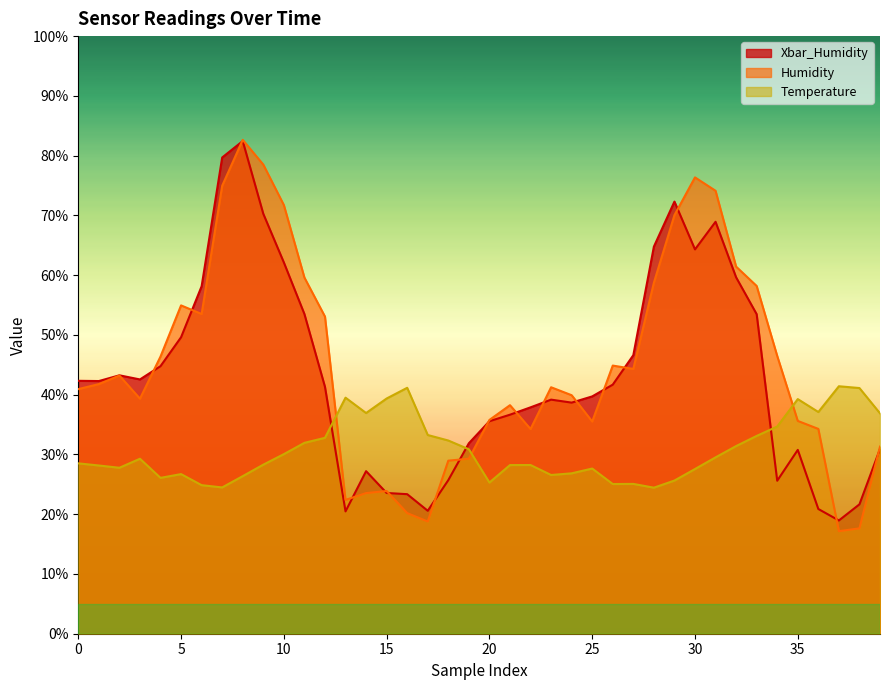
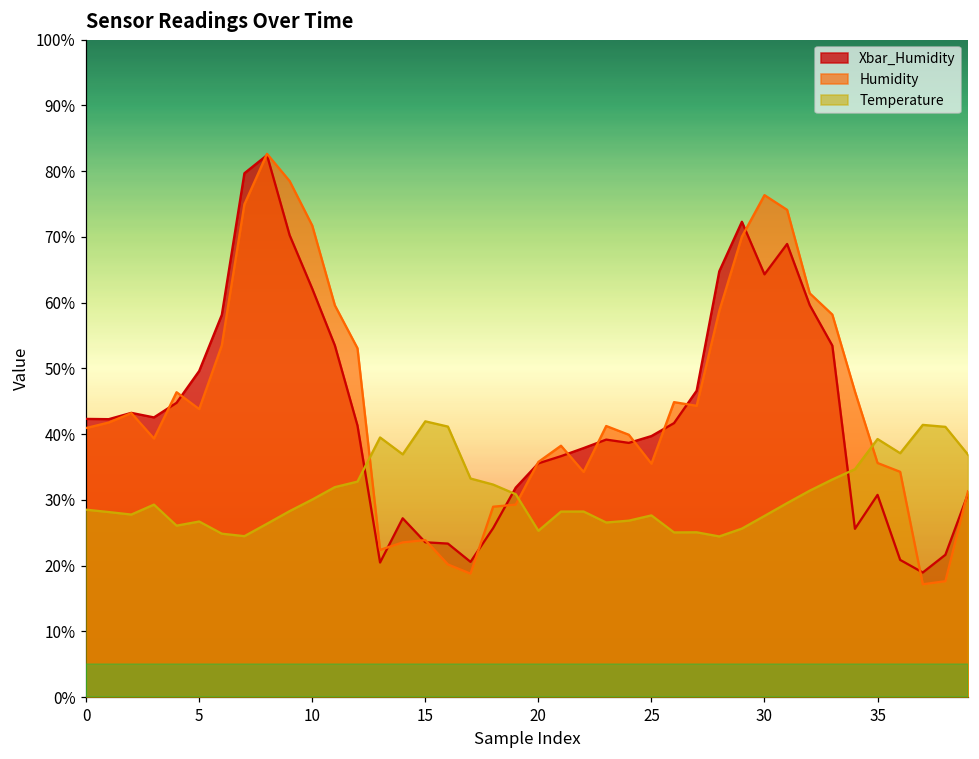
Humidity, 5: 55% -> 44%
Temperature, 15: 39% -> 42%
